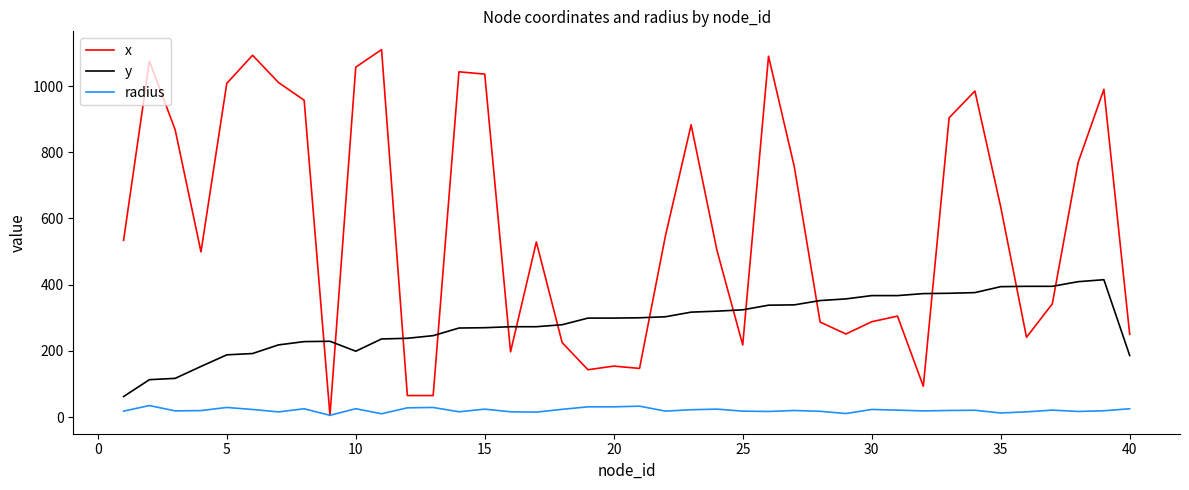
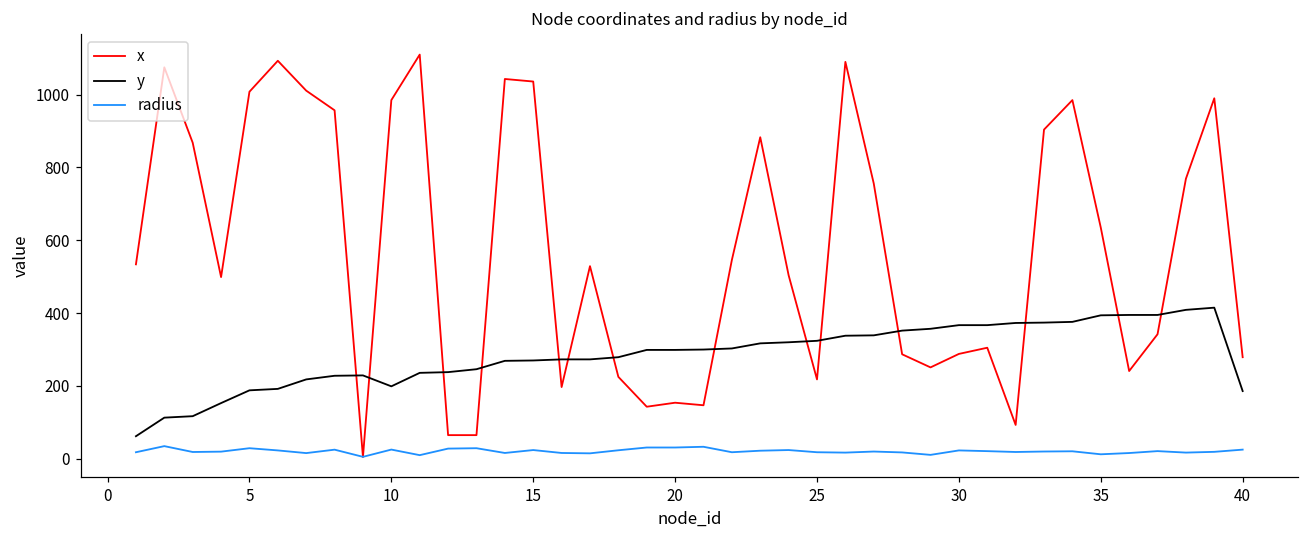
x, 10: 1060 -> 990
x, 40: 250 -> 280
